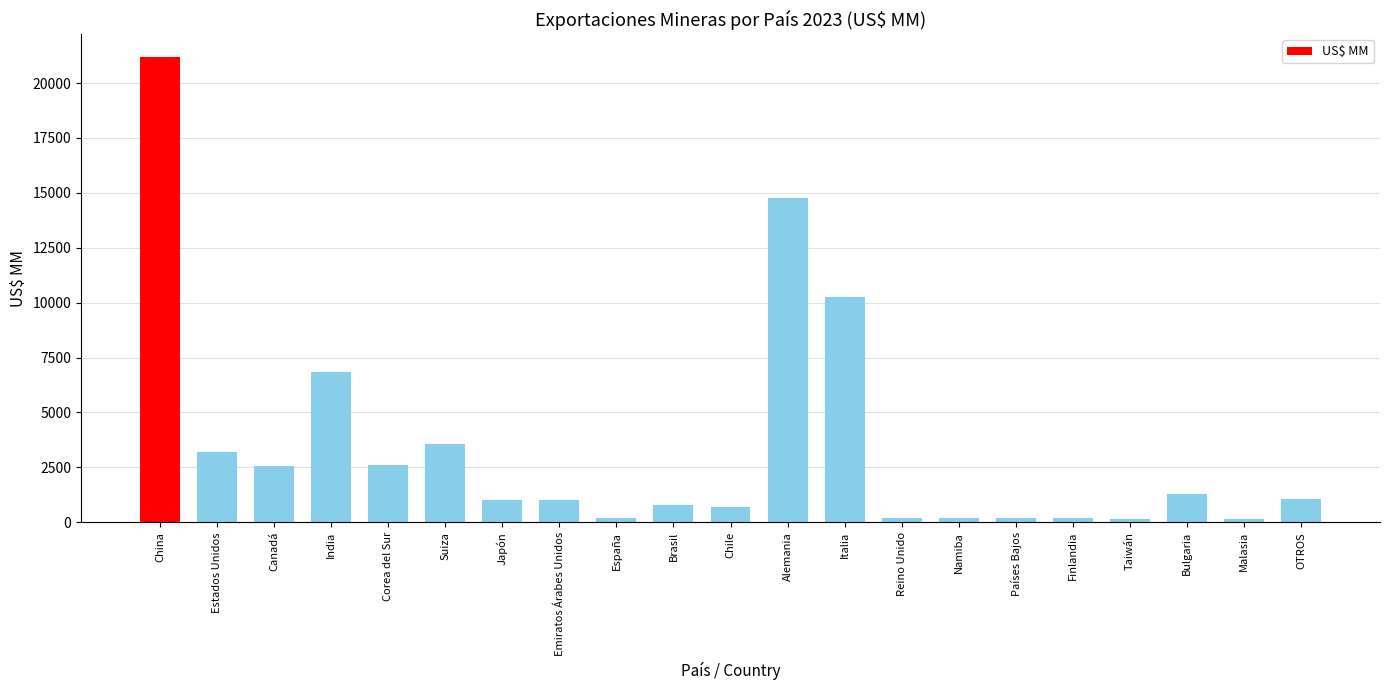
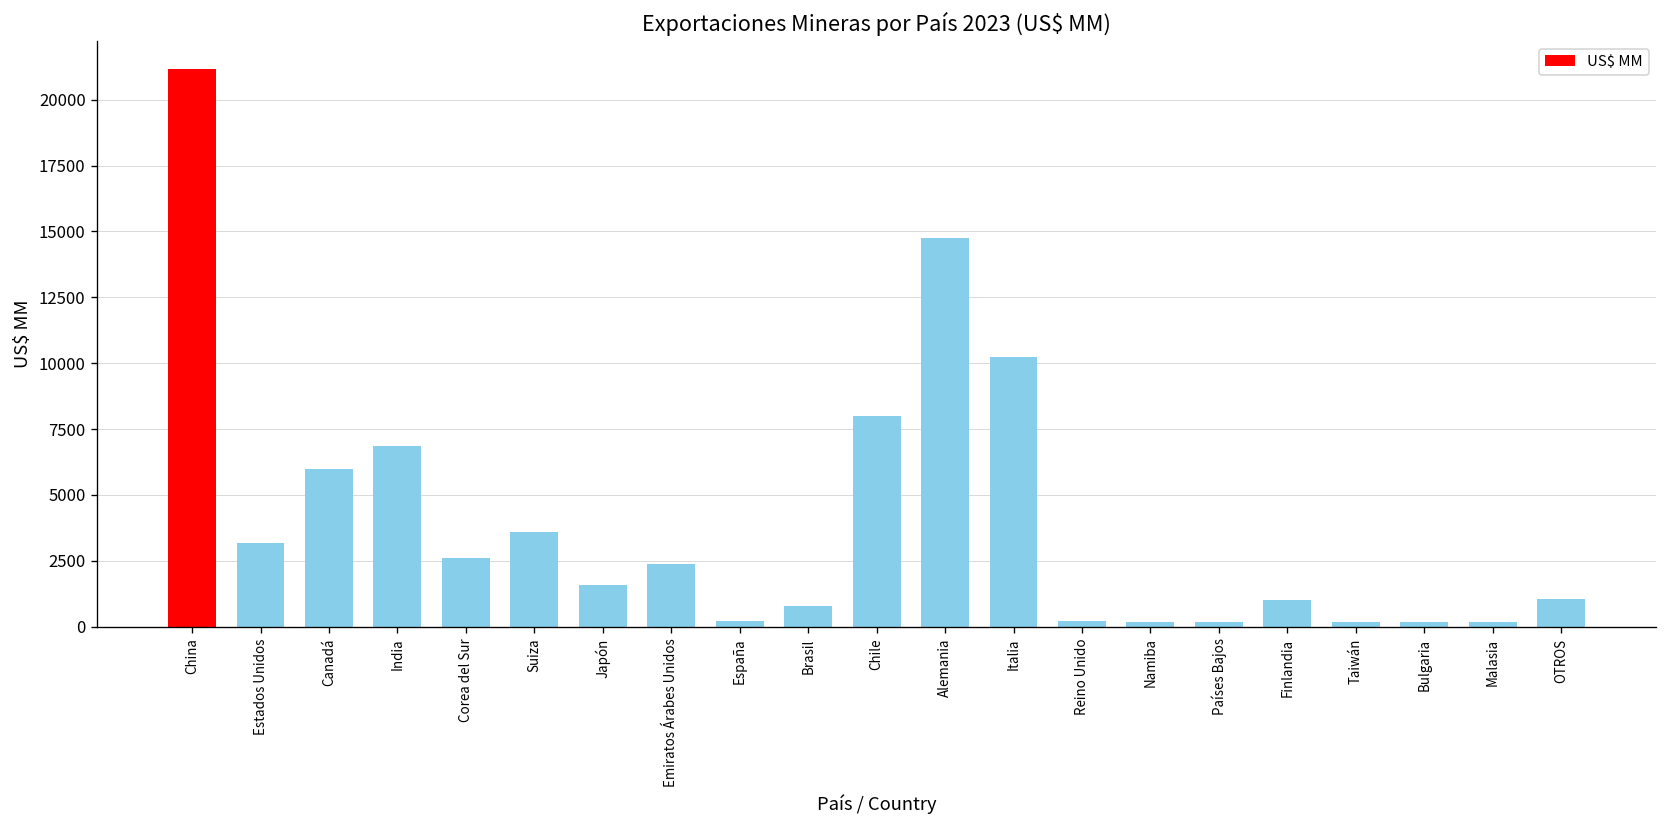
Canadá: 2600 -> 6000
Japón: 1000 -> 1600
Emiratos Árabes Unidos: 1000 -> 2400
Chile: 700 -> 8000
Finlandia: 200 -> 1000
Bulgaria: 1300 -> 200
